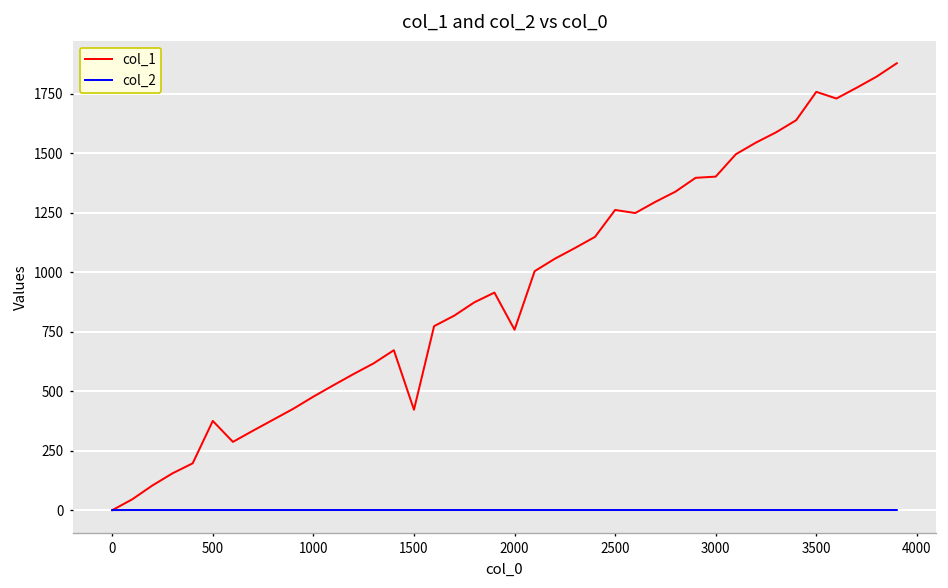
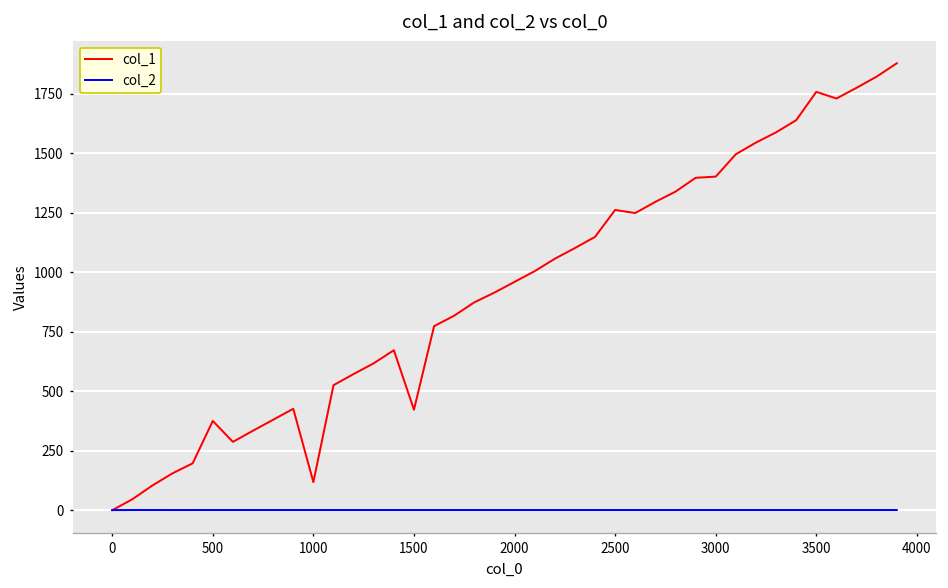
col_1, 1000: 480 -> 120
col_1, 2000: 760 -> 960
